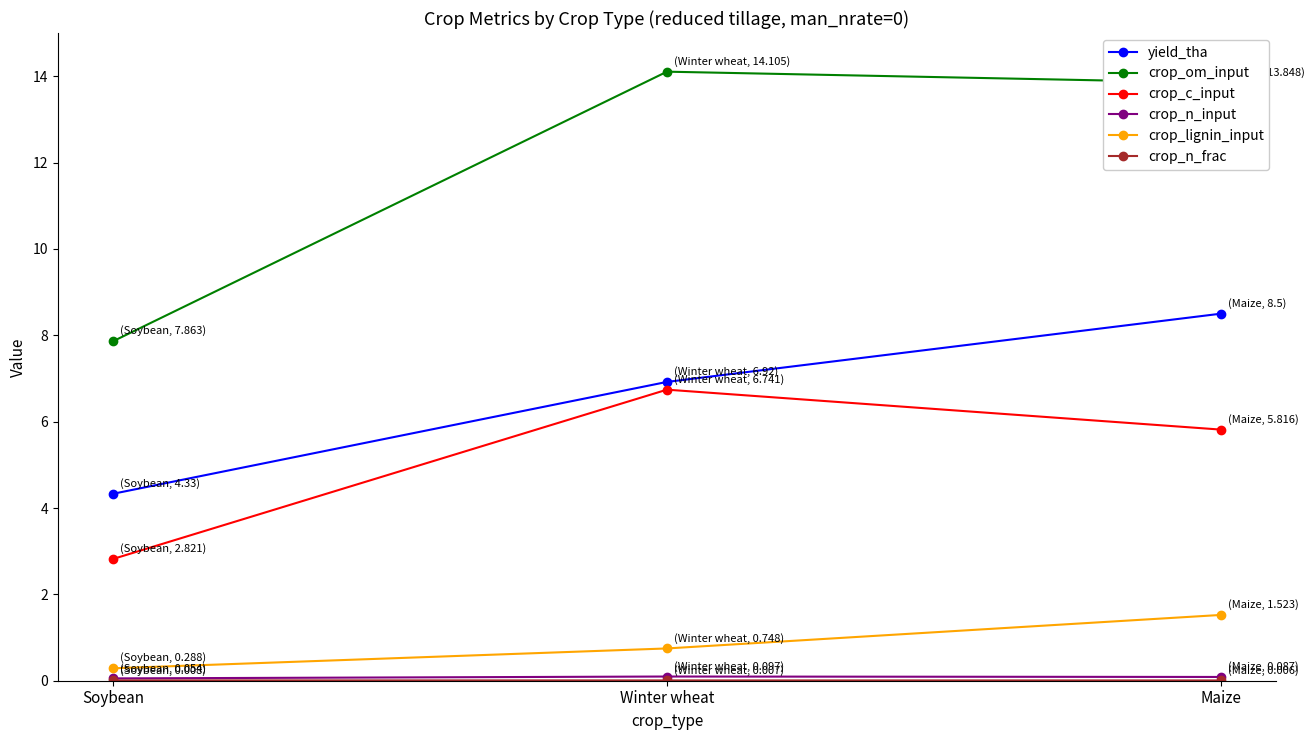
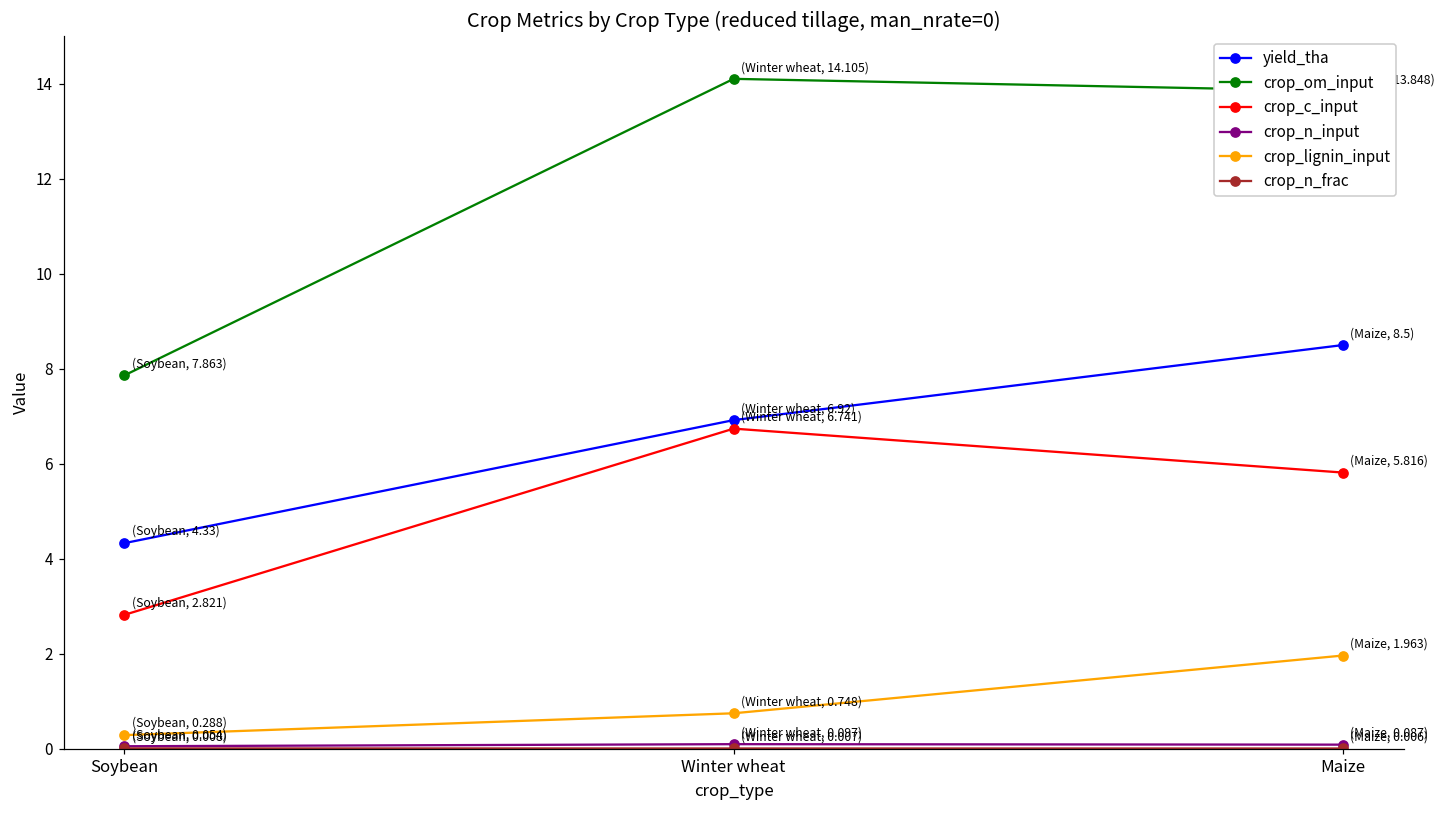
crop_lignin_input, Maize: 1.523 -> 1.963
